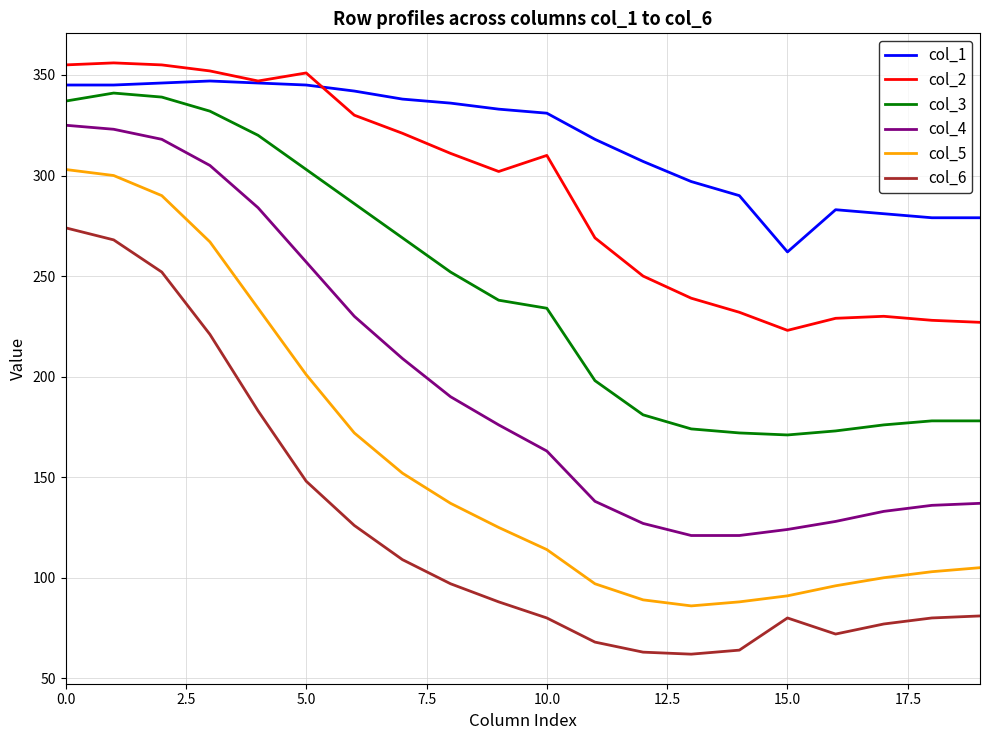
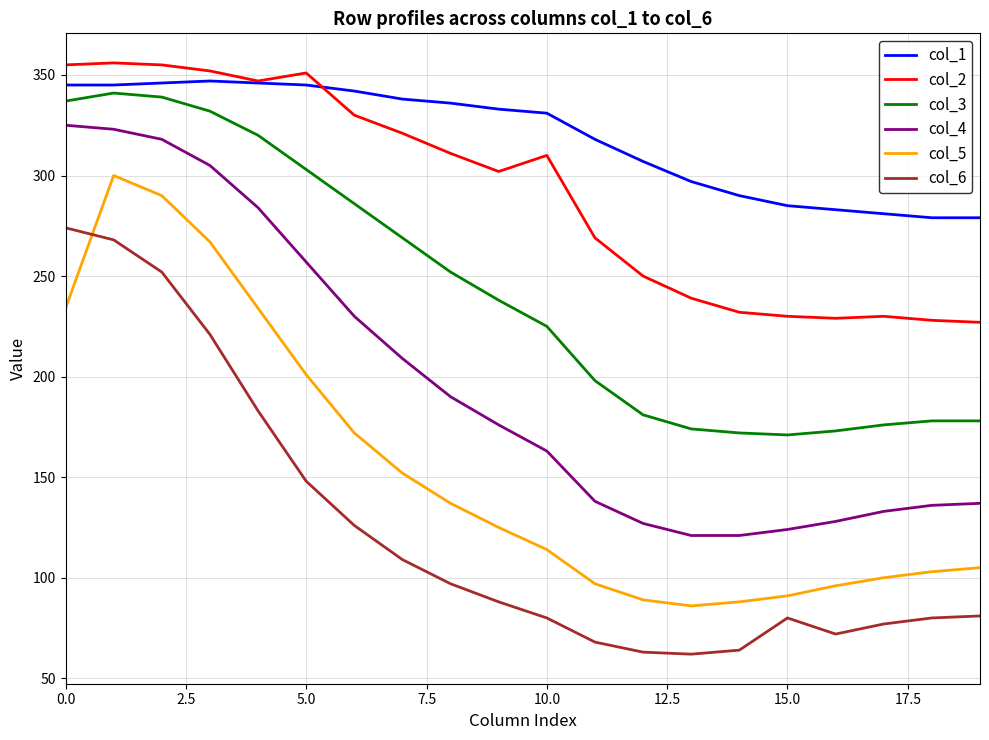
col_5, 0.0: 303 -> 234
col_3, 10.0: 234 -> 225
col_1, 15.0: 262 -> 285
col_2, 15.0: 223 -> 230
